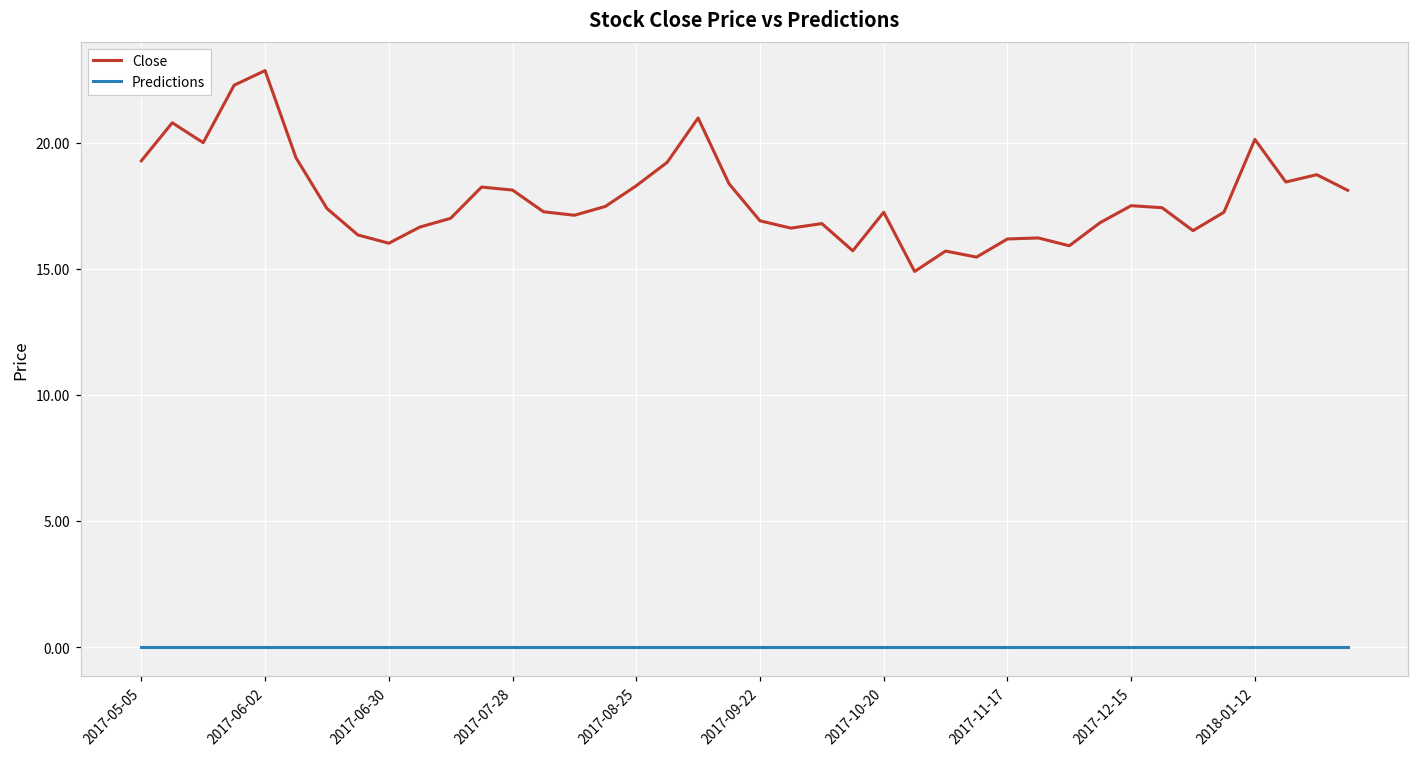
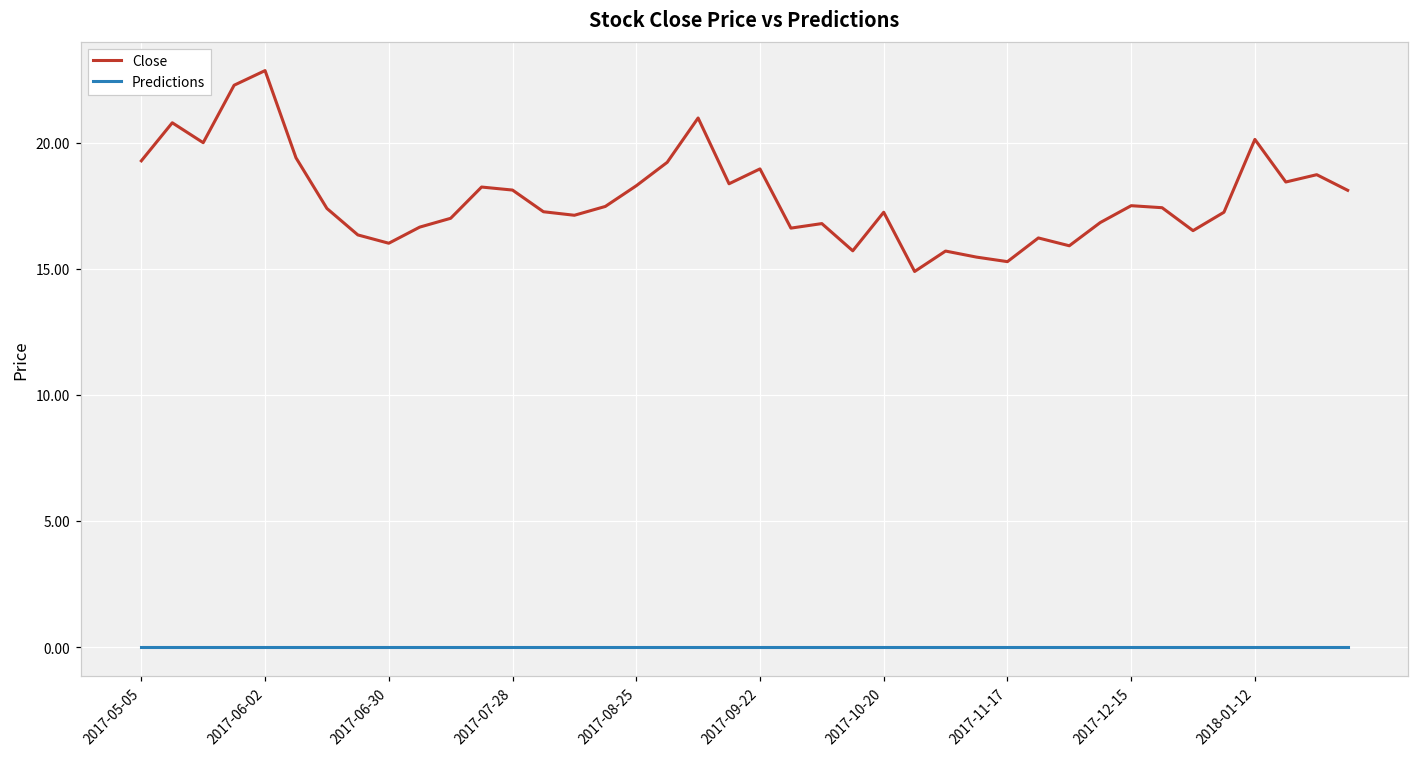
Close, 2017-09-22: 16.9 -> 19.0
Close, 2017-11-17: 16.2 -> 15.3
